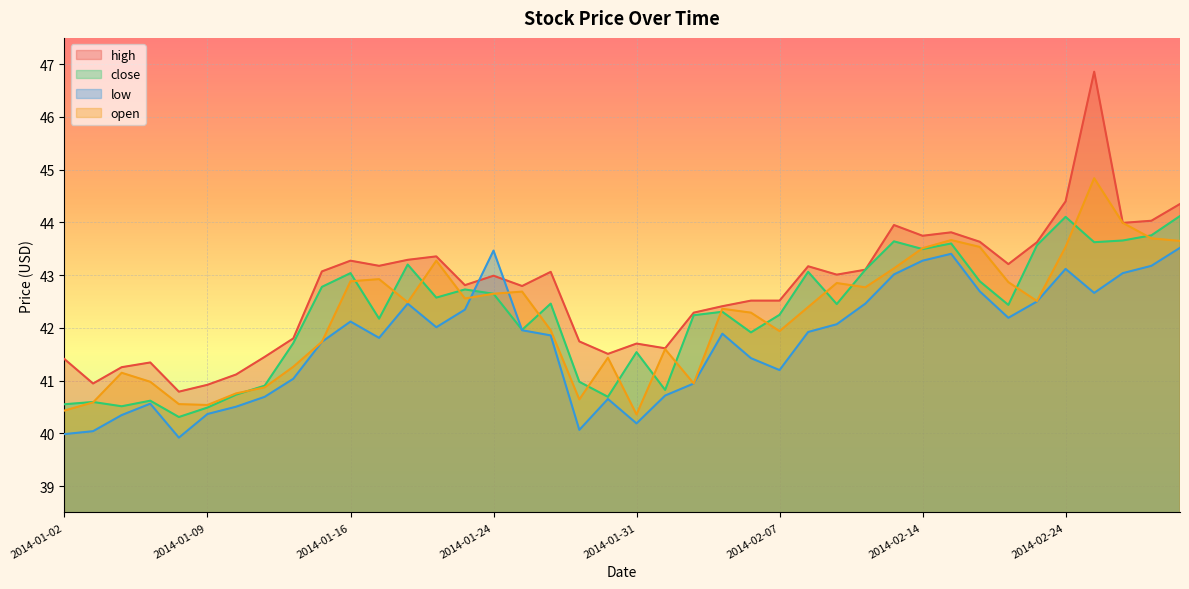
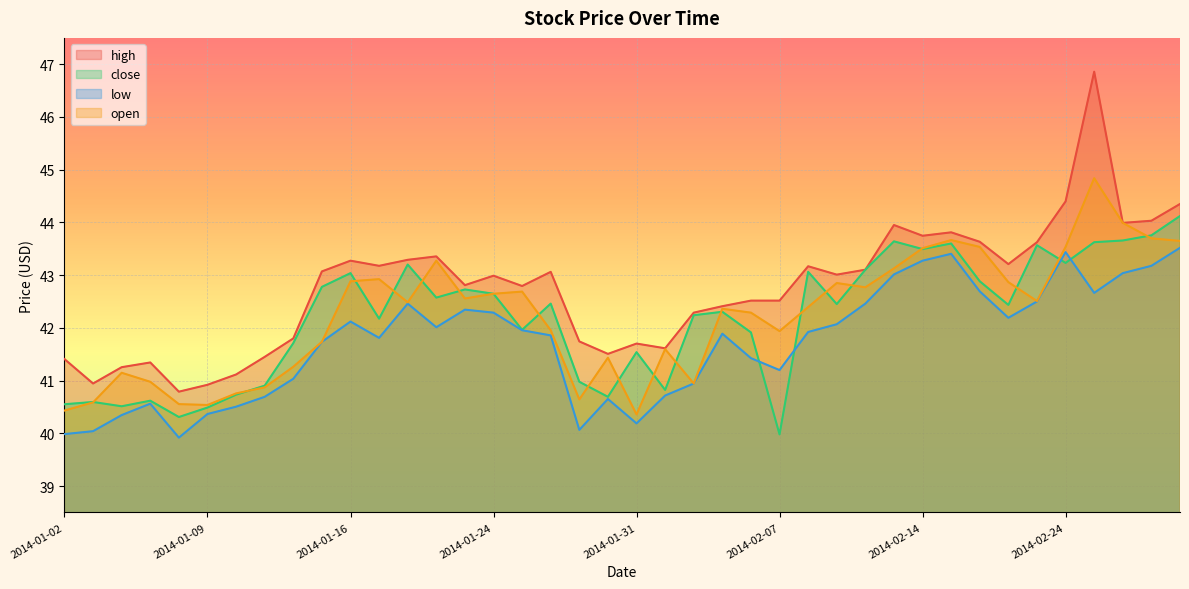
low, 2014-01-24: 43.5 -> 42.3
close, 2014-02-07: 42.2 -> 40.0
close, 2014-02-24: 44.1 -> 43.2
low, 2014-02-24: 43.1 -> 43.4
